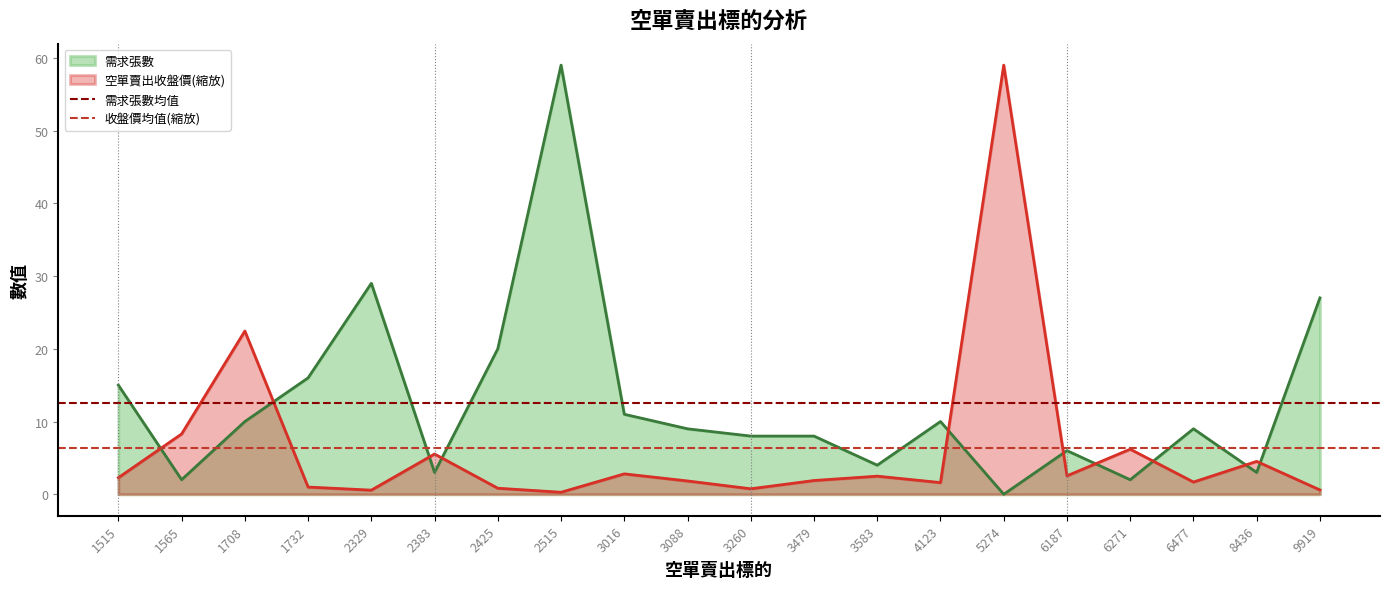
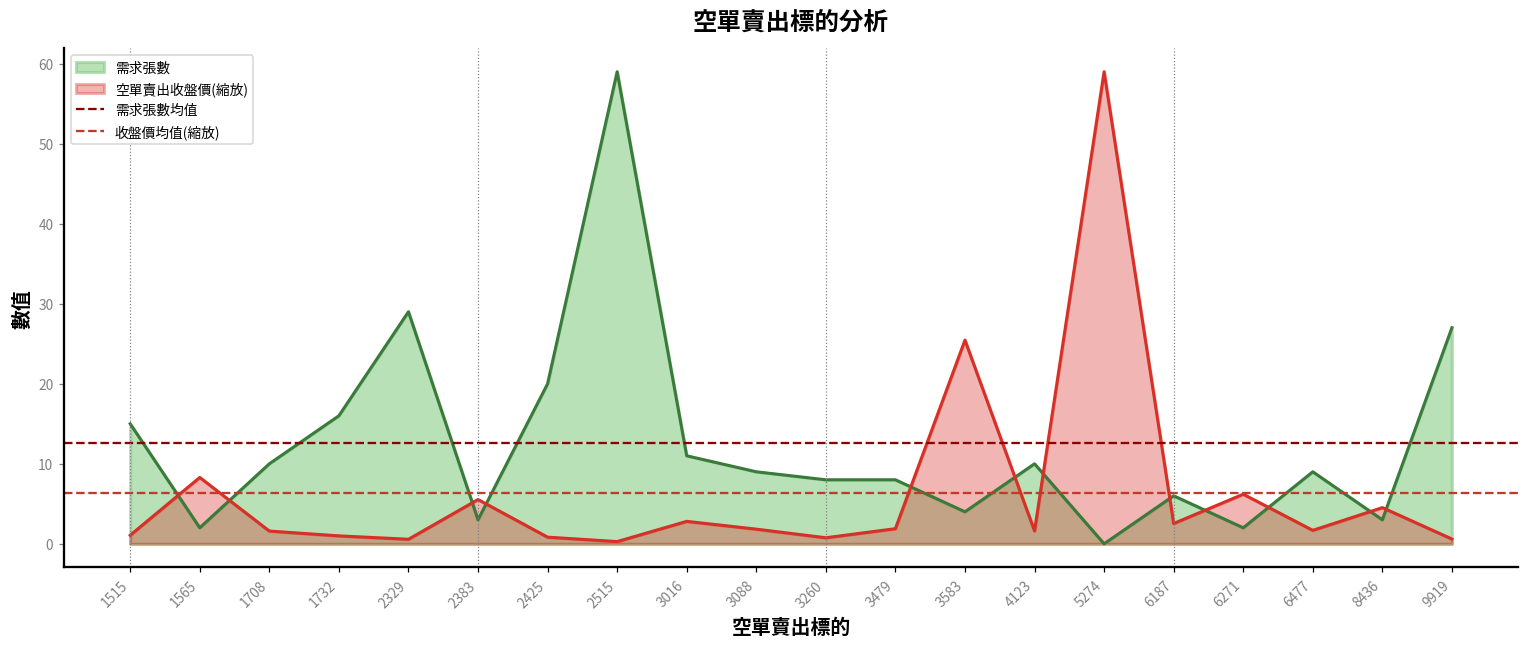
空單賣出收盤價(縮放), 1515: 2 -> 1
空單賣出收盤價(縮放), 1708: 22 -> 2
空單賣出收盤價(縮放), 3583: 2 -> 25
